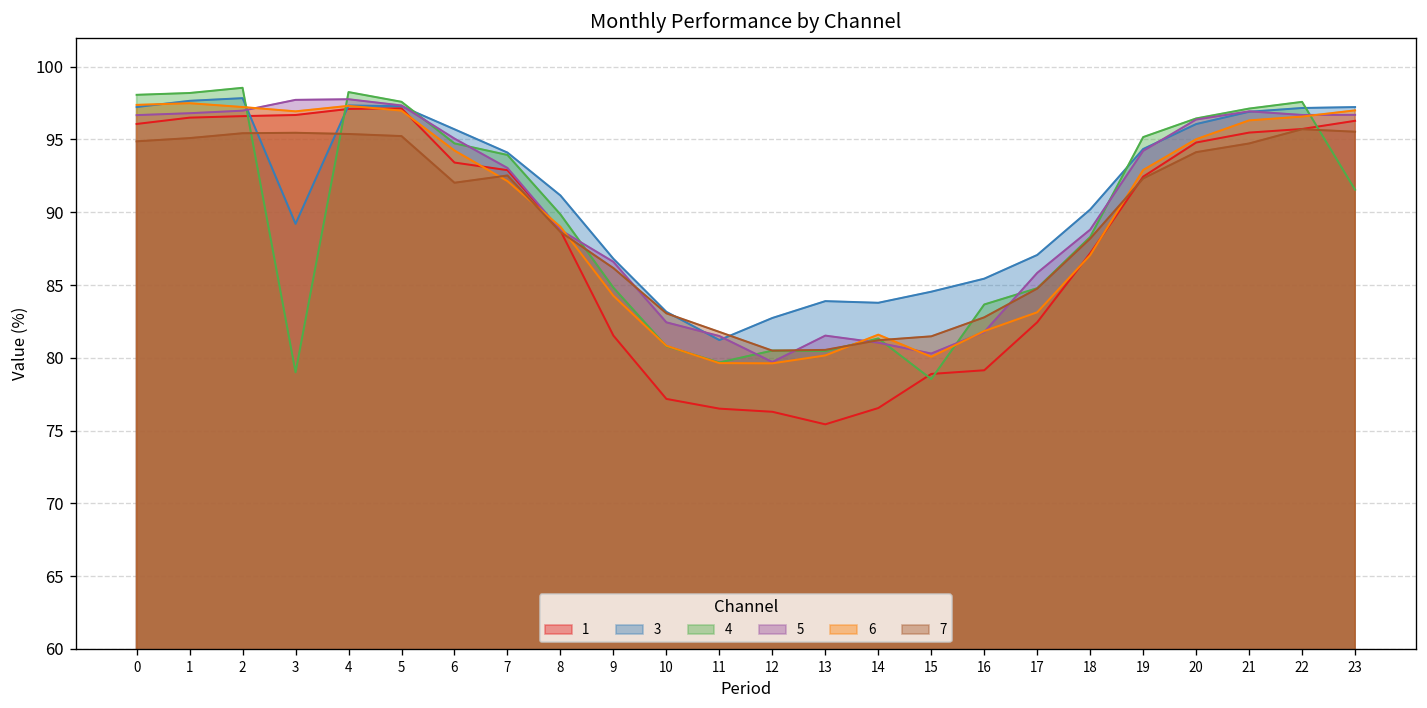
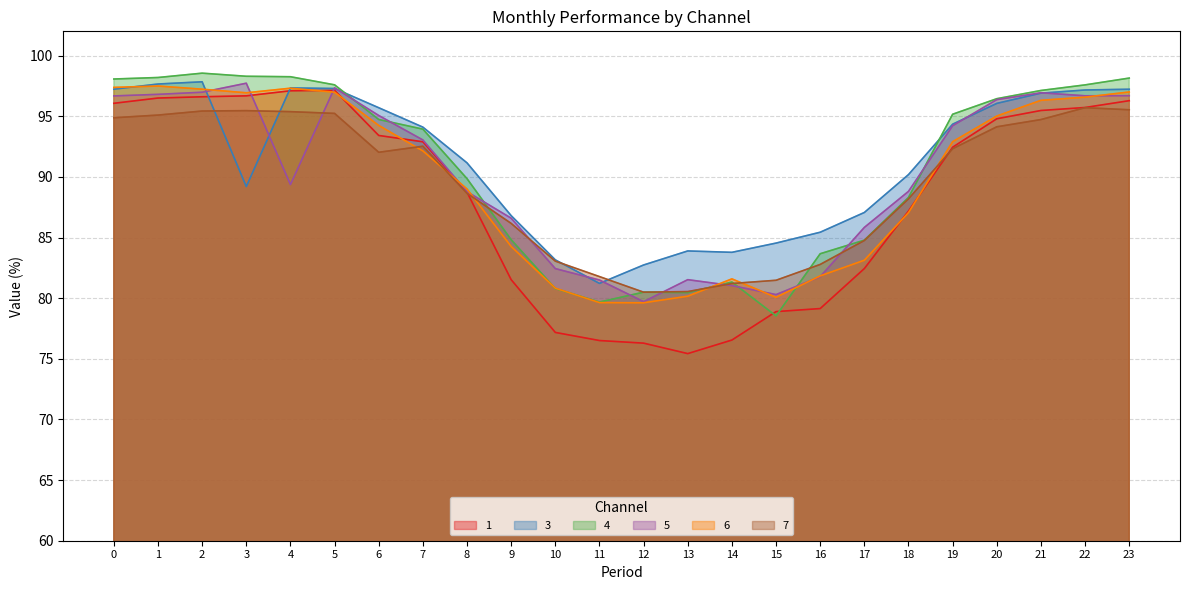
4, 3: 79.0 -> 98.3
5, 4: 97.8 -> 89.4
4, 23: 91.5 -> 98.1
